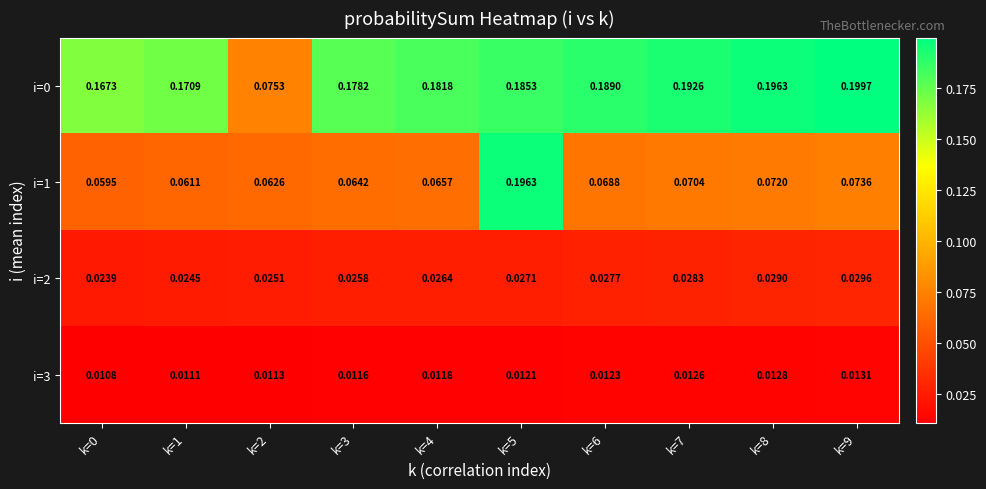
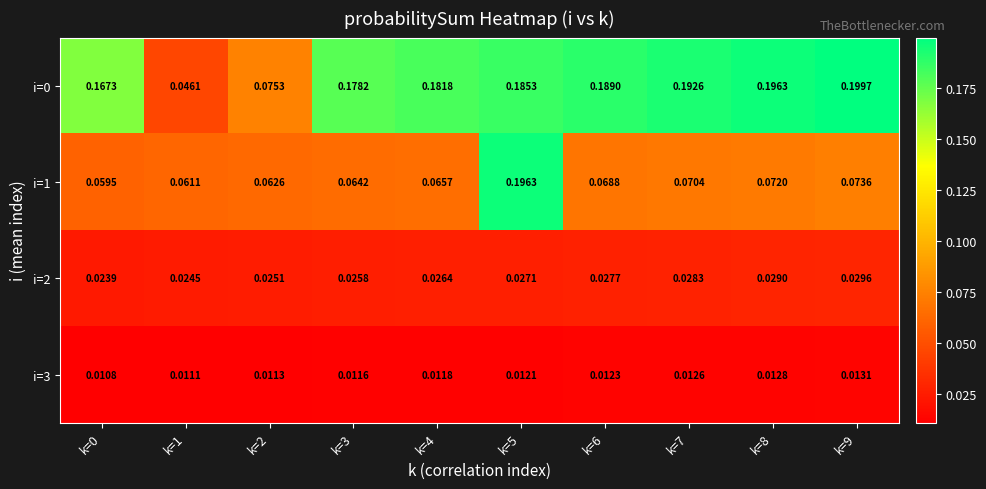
i=0, k=1: 0.1709 -> 0.0461
